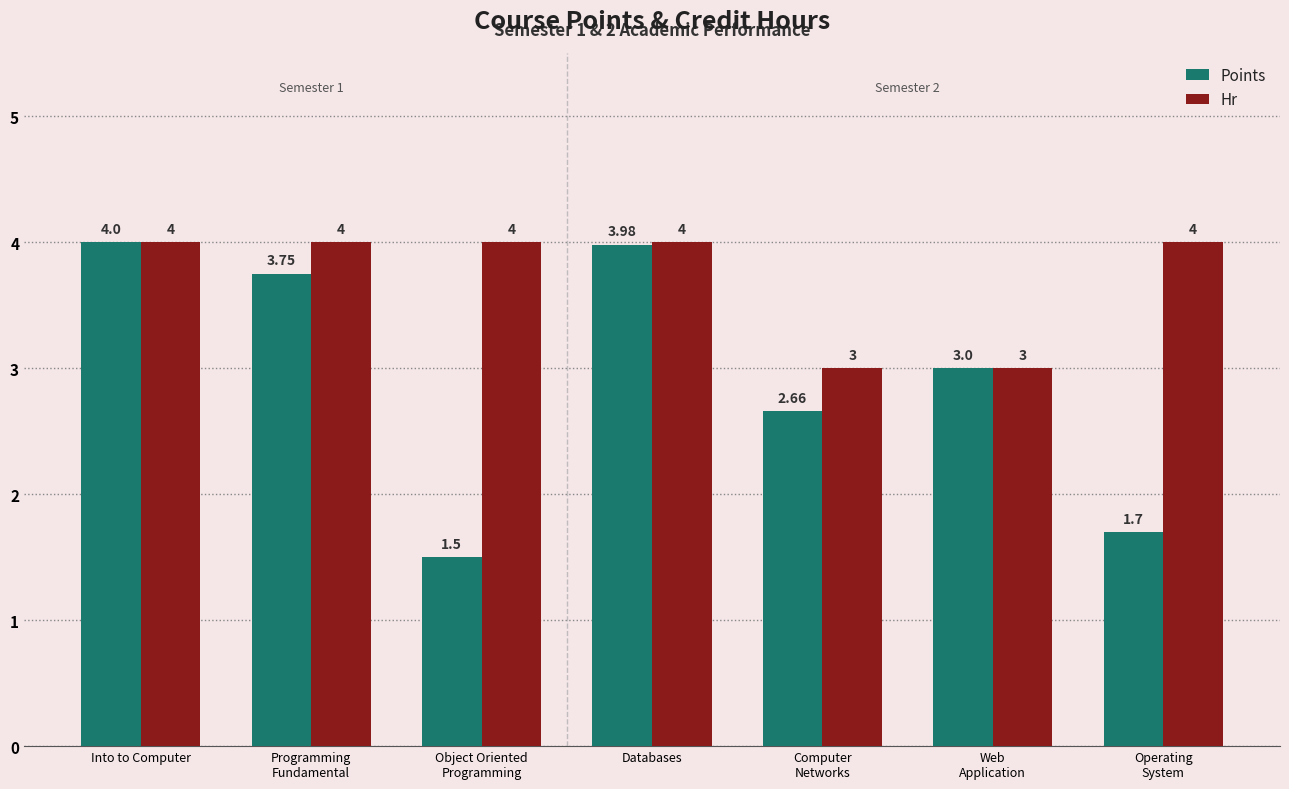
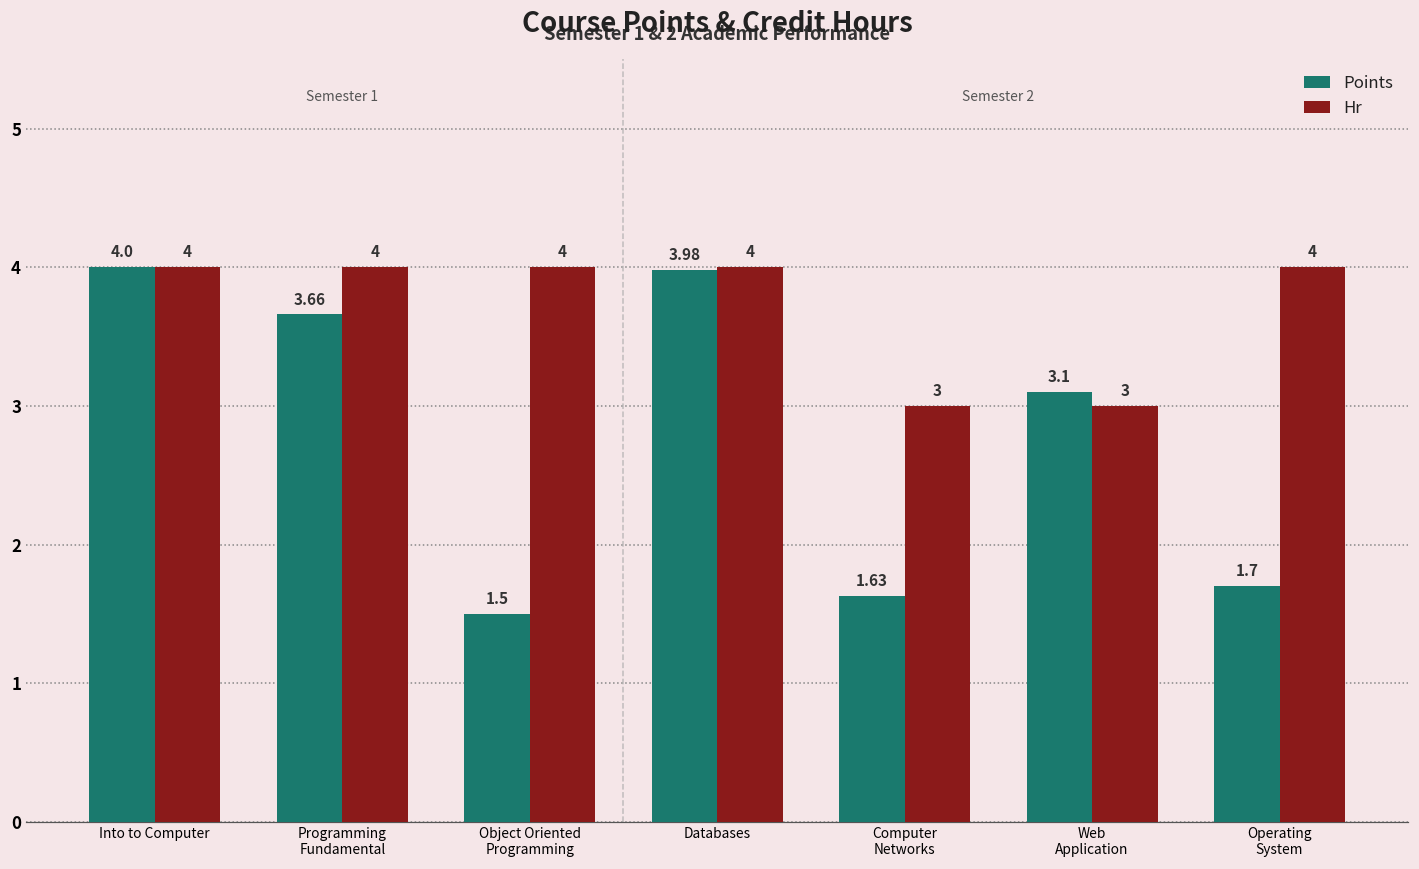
Points, Programming Fundamental: 3.75 -> 3.66
Points, Computer Networks: 2.66 -> 1.63
Points, Web Application: 3.0 -> 3.1
